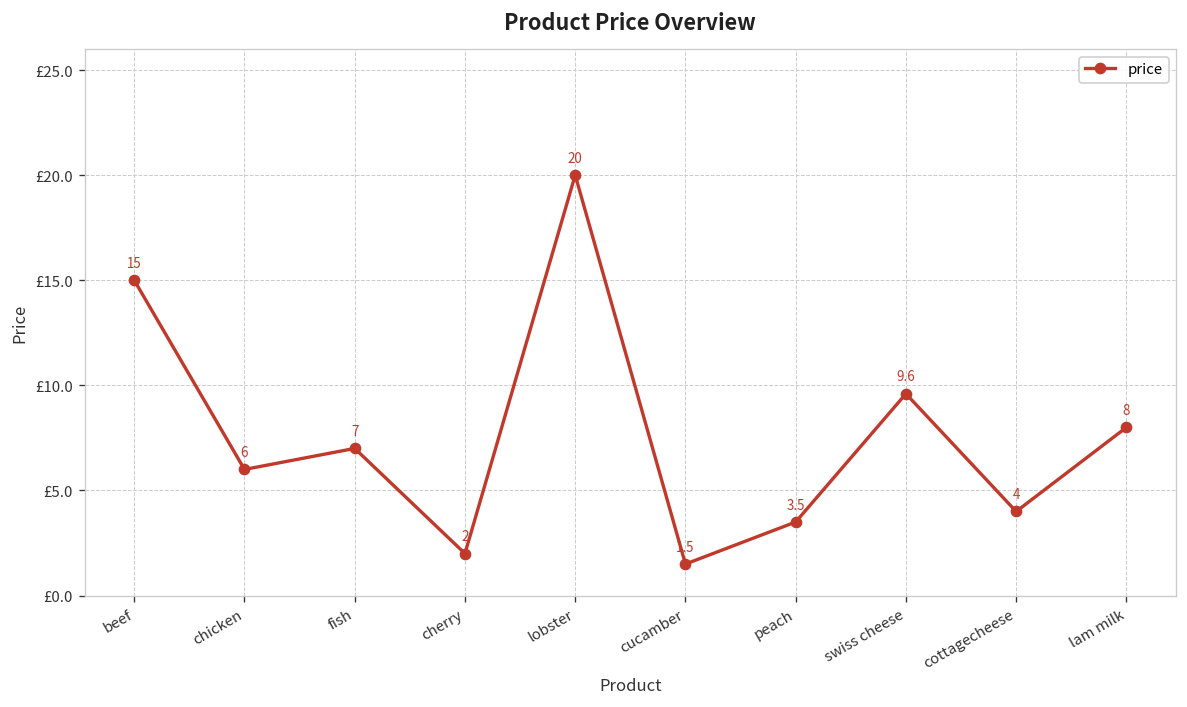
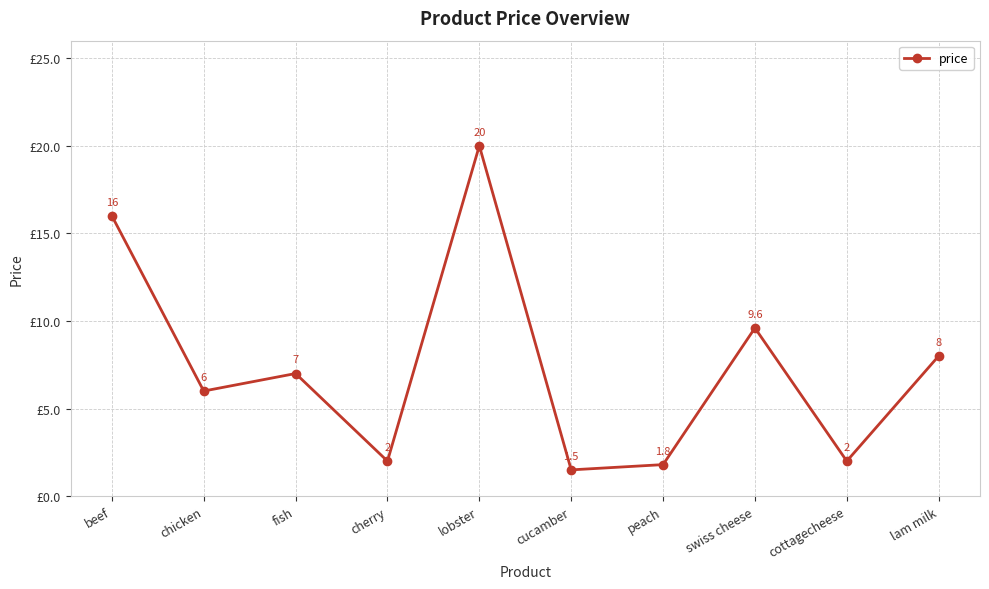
beef: 15 -> 16
peach: 3.5 -> 1.8
cottagecheese: 4 -> 2
